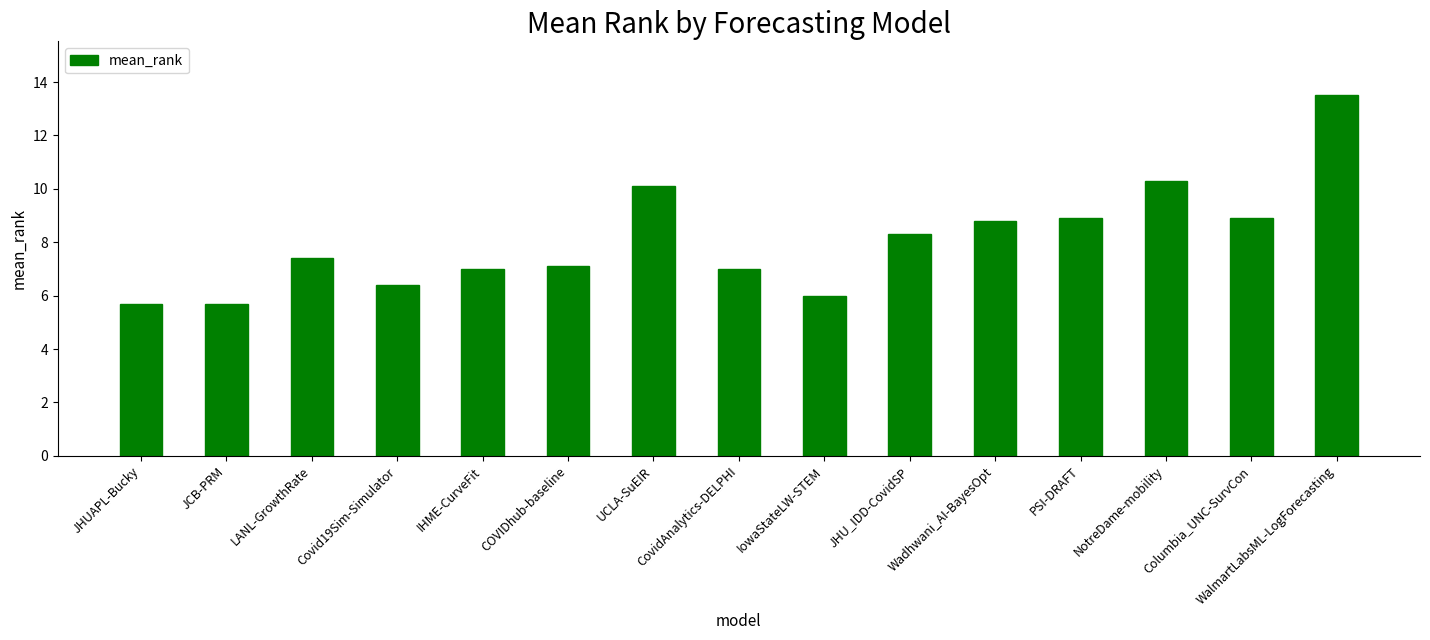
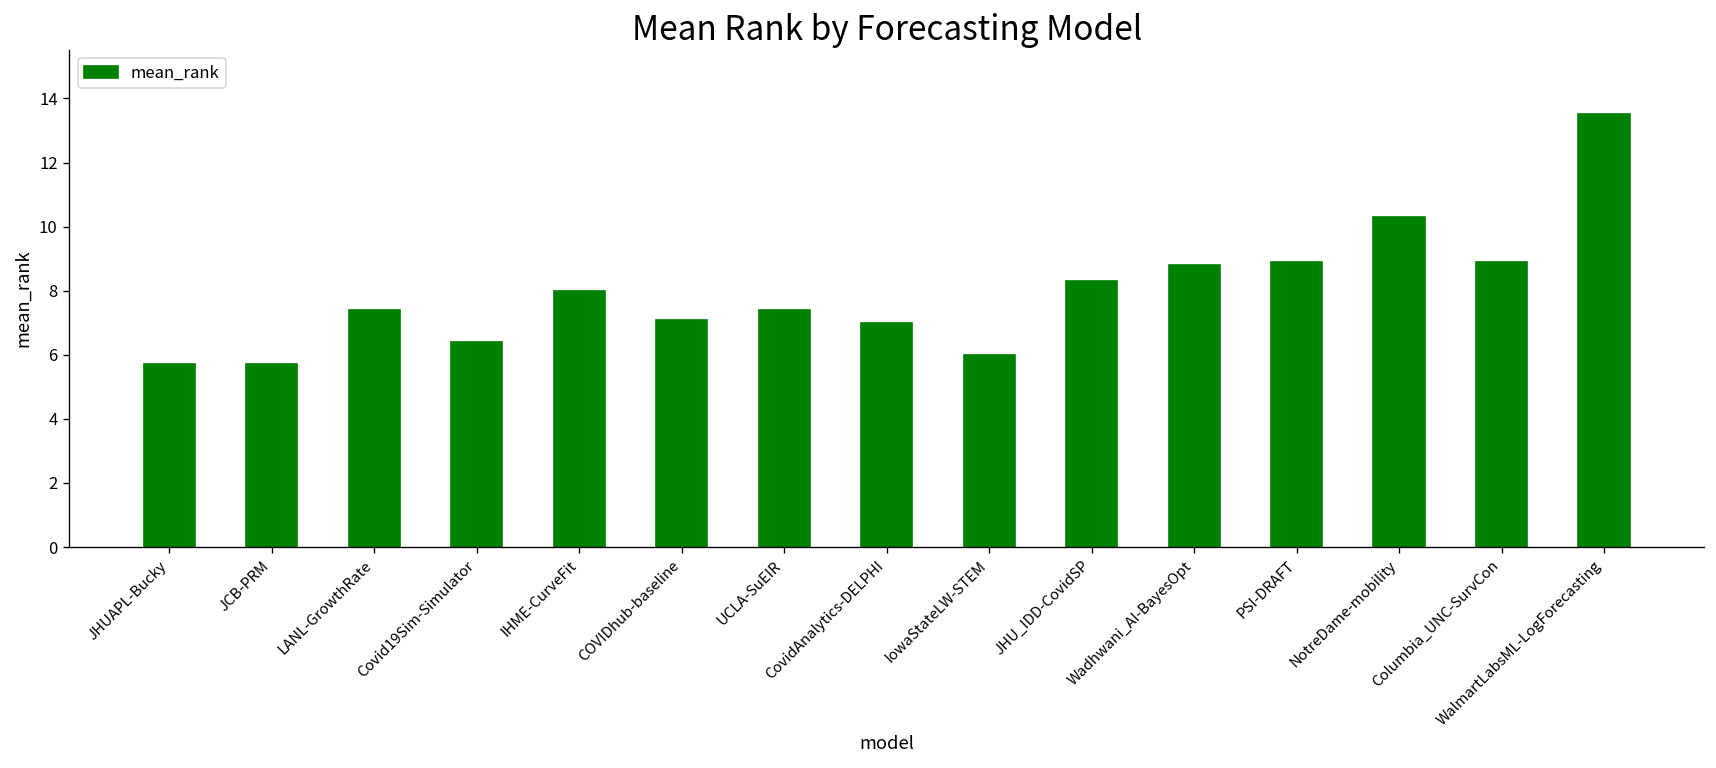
IHME-CurveFit: 7 -> 8
UCLA-SuEIR: 10.1 -> 7.4
